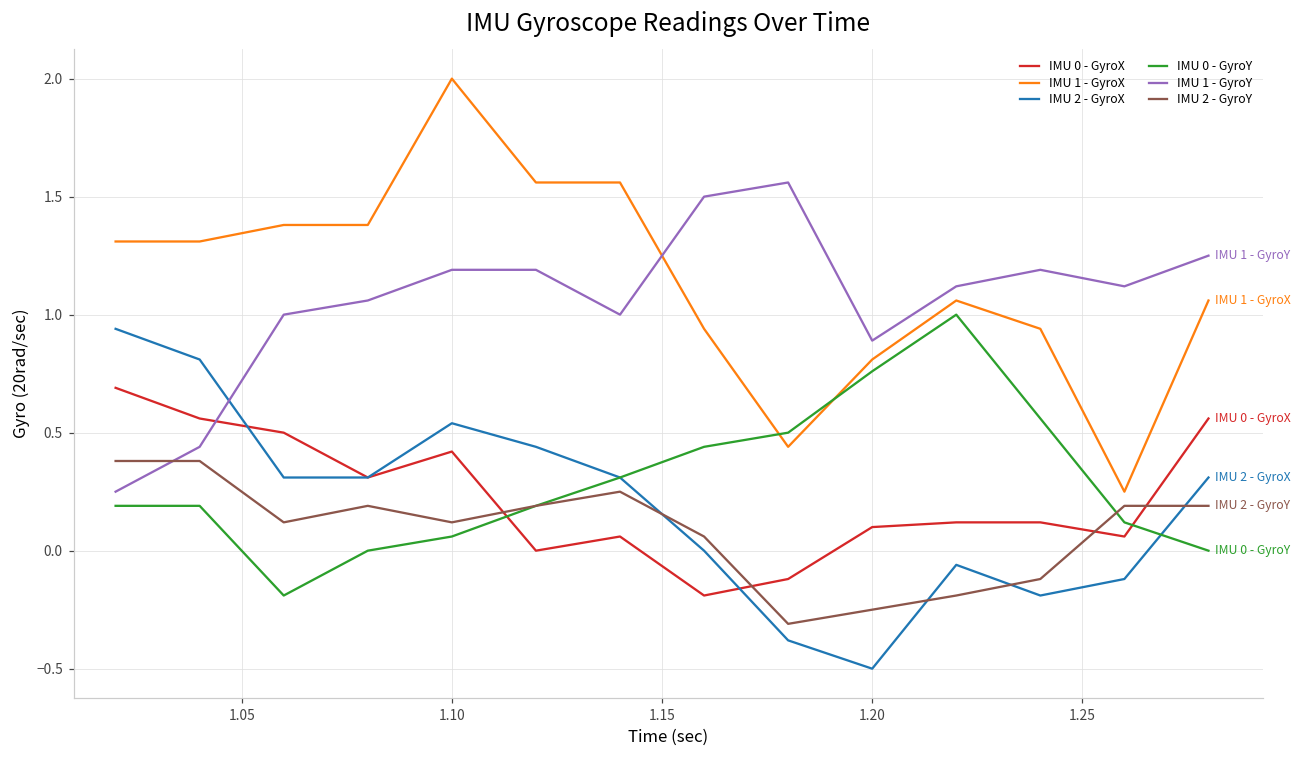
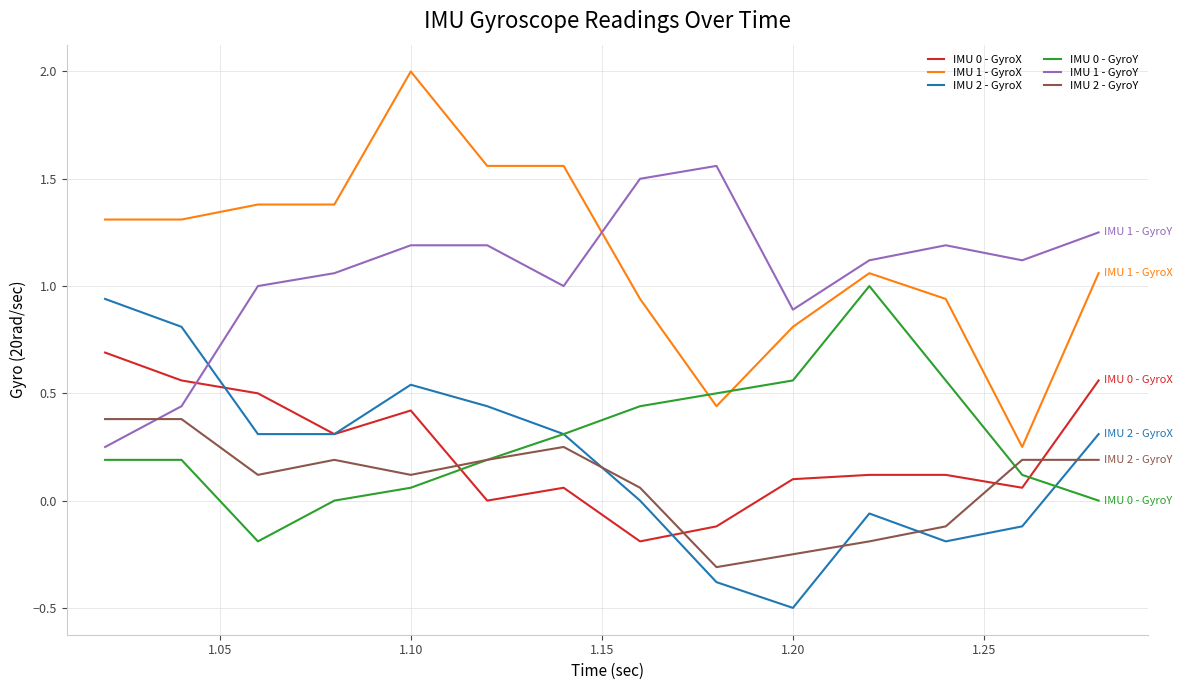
IMU 0 - GyroY, 1.20: 0.76 -> 0.56
